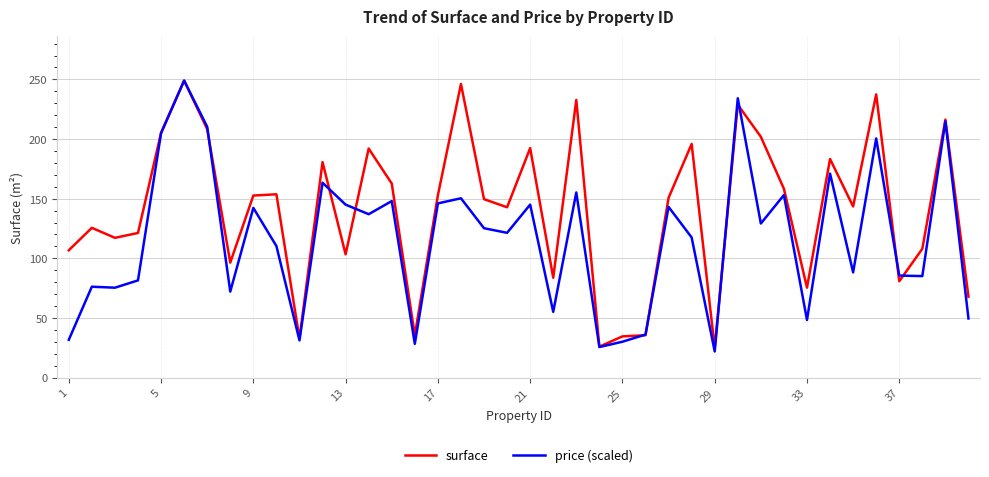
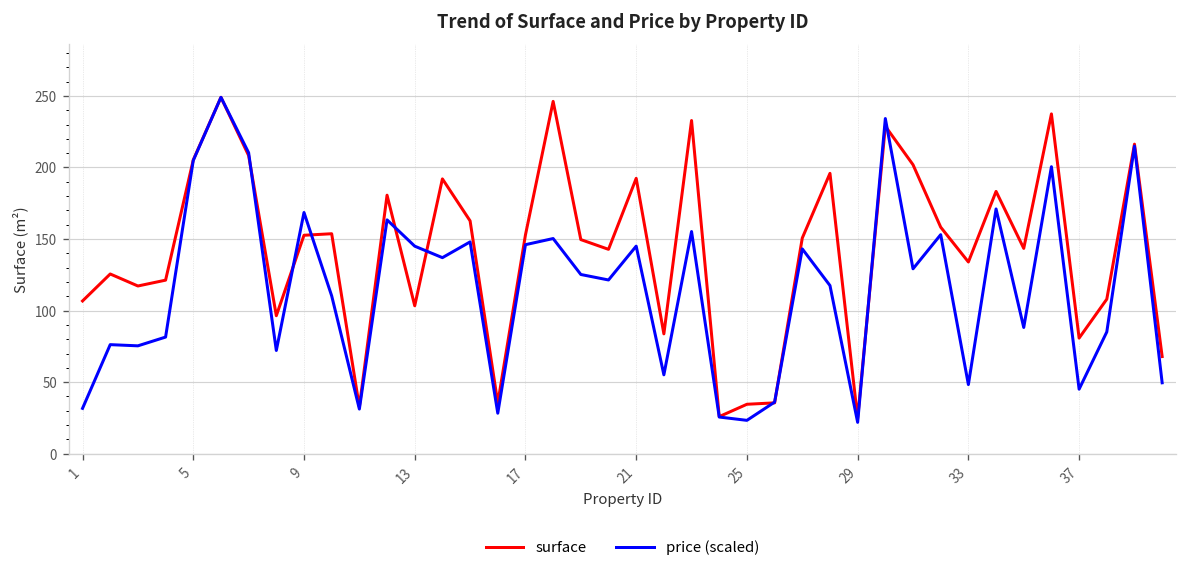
price (scaled), 9: 142 -> 169
price (scaled), 25: 30 -> 23
surface, 33: 75 -> 134
price (scaled), 37: 86 -> 45
